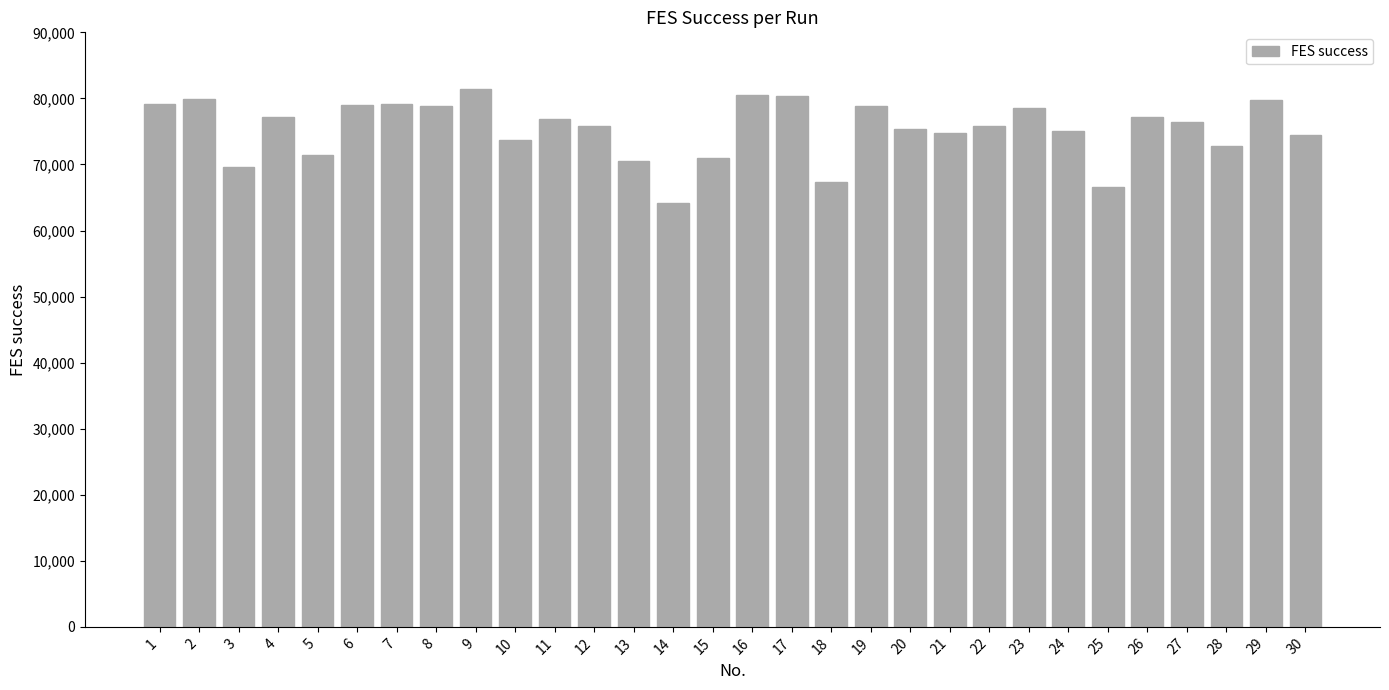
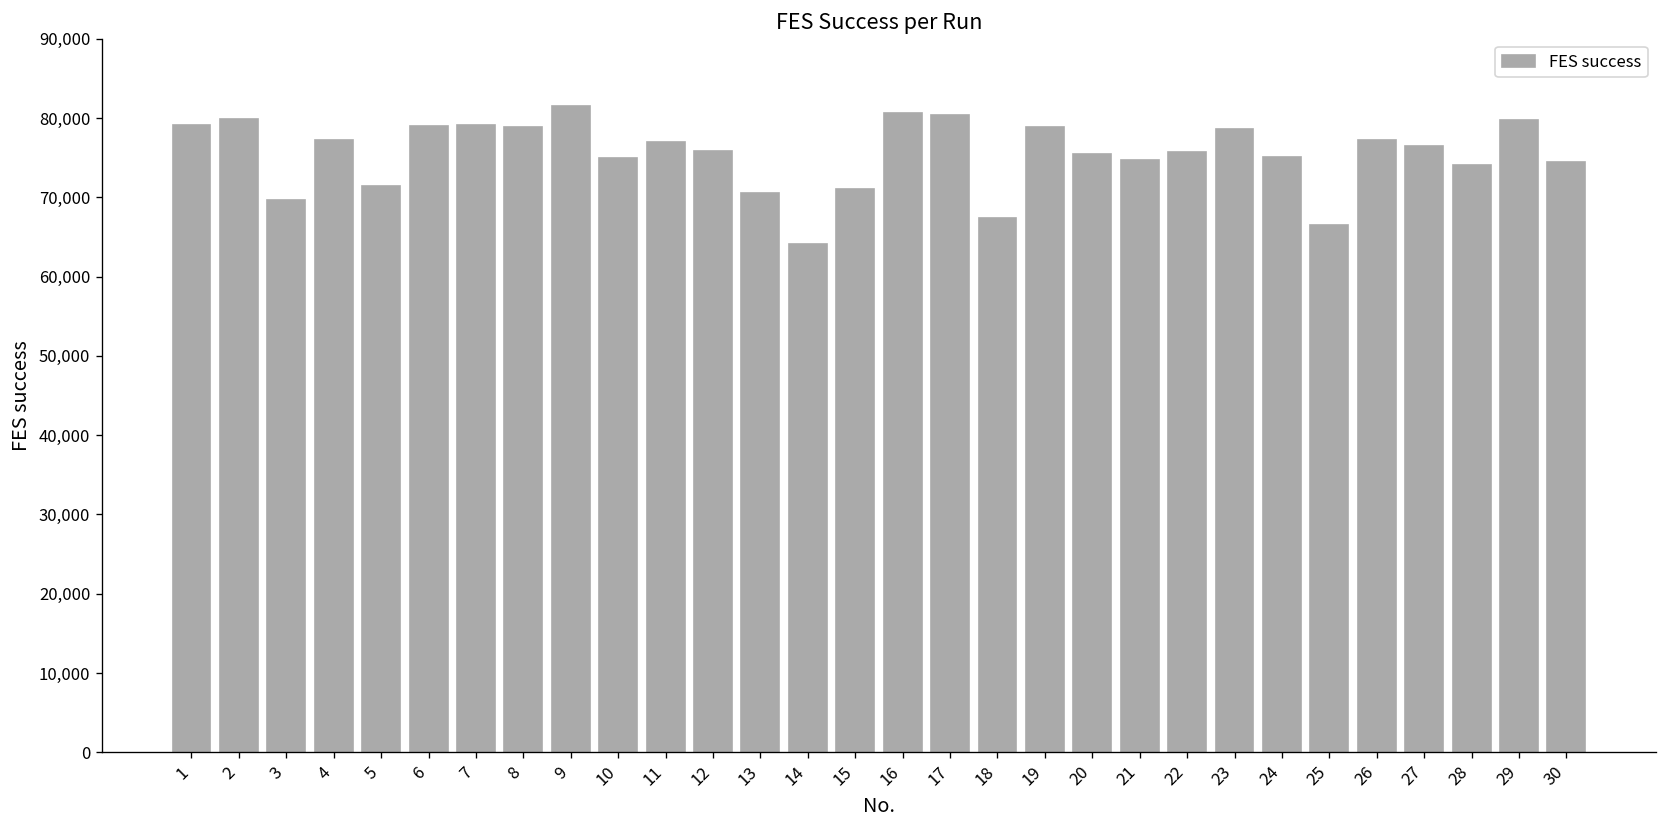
10: 74,000 -> 75,000
28: 73,000 -> 74,000
